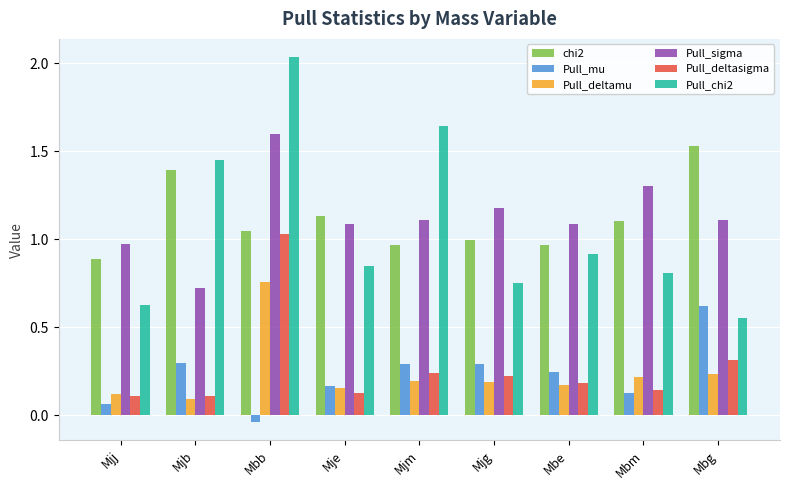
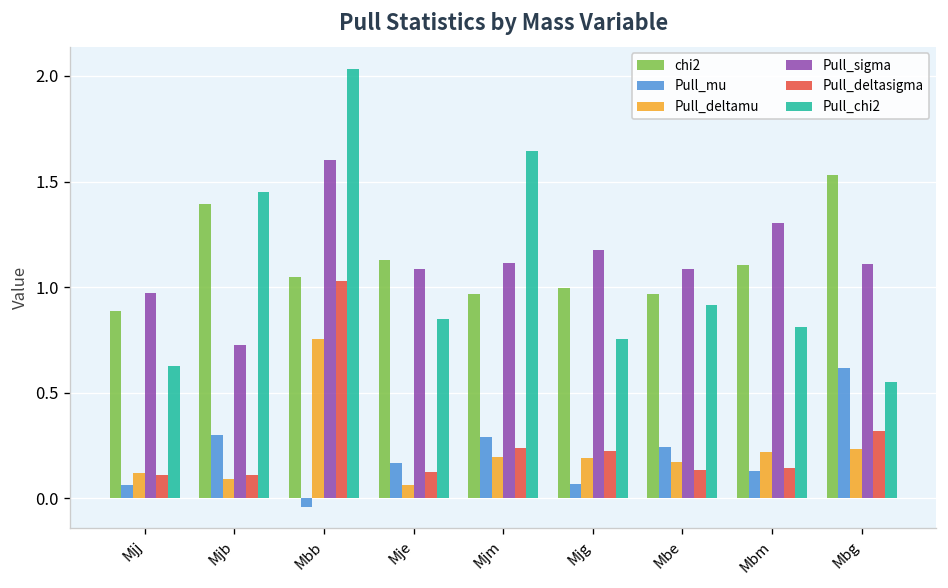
Pull_deltamu, Mje: 0.15 -> 0.06
Pull_mu, Mjg: 0.29 -> 0.07
Pull_deltasigma, Mbe: 0.18 -> 0.13
